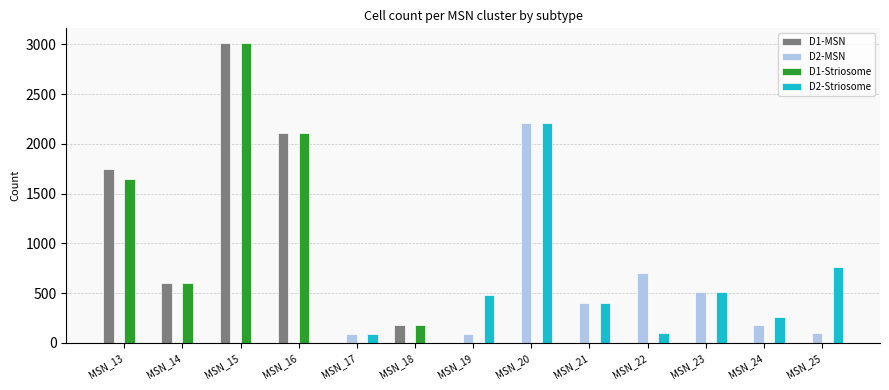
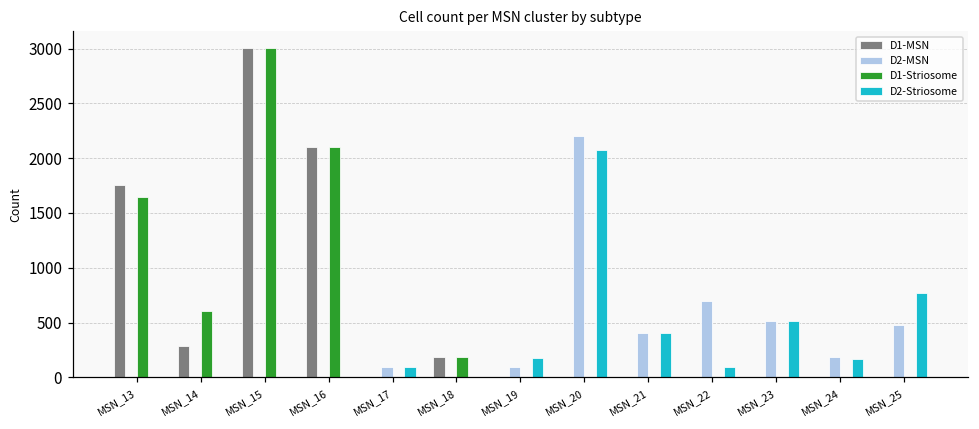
D1-MSN, MSN_14: 600 -> 300
D2-Striosome, MSN_19: 500 -> 200
D2-Striosome, MSN_20: 2200 -> 2100
D2-Striosome, MSN_24: 300 -> 200
D2-MSN, MSN_25: 100 -> 500
